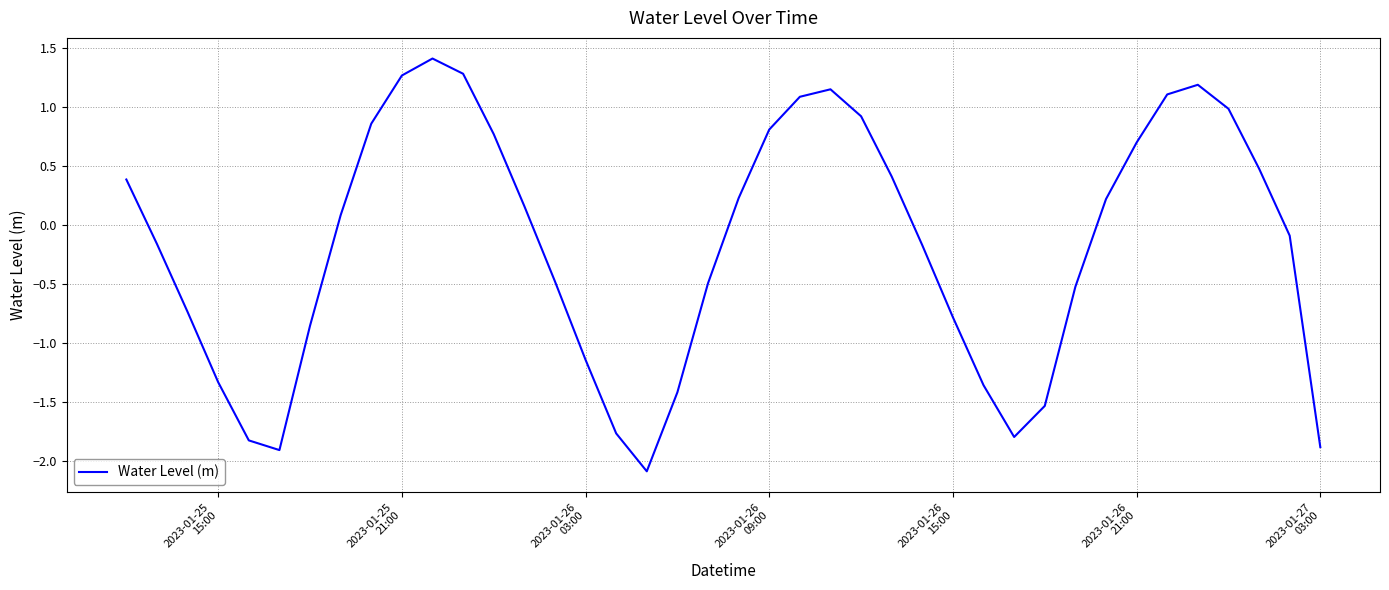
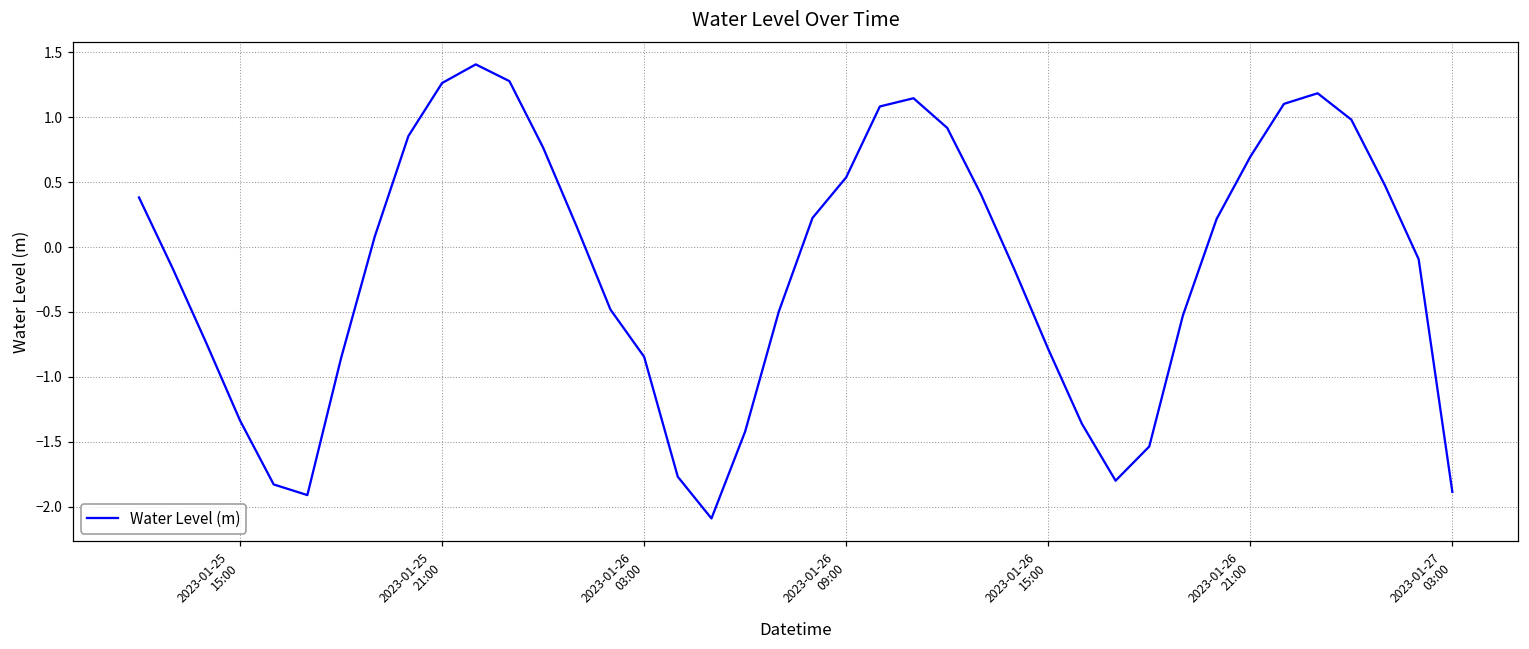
2023-01-26 03:00: -1.15 -> -0.85
2023-01-26 09:00: 0.81 -> 0.54
